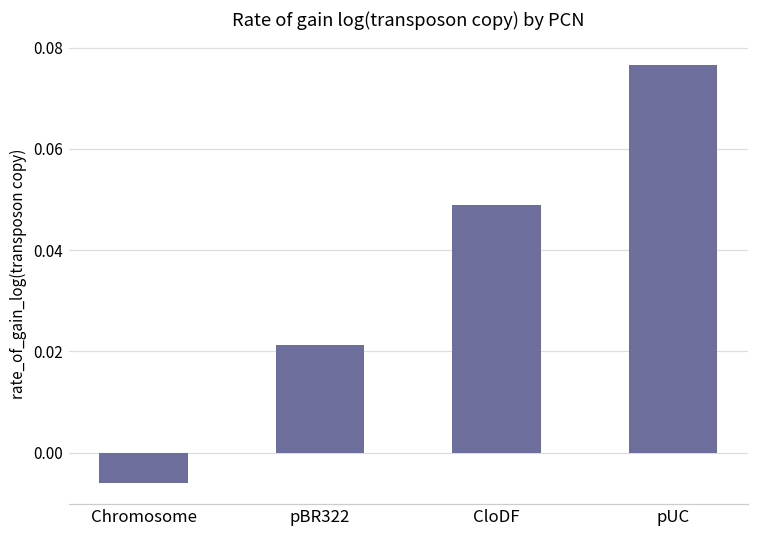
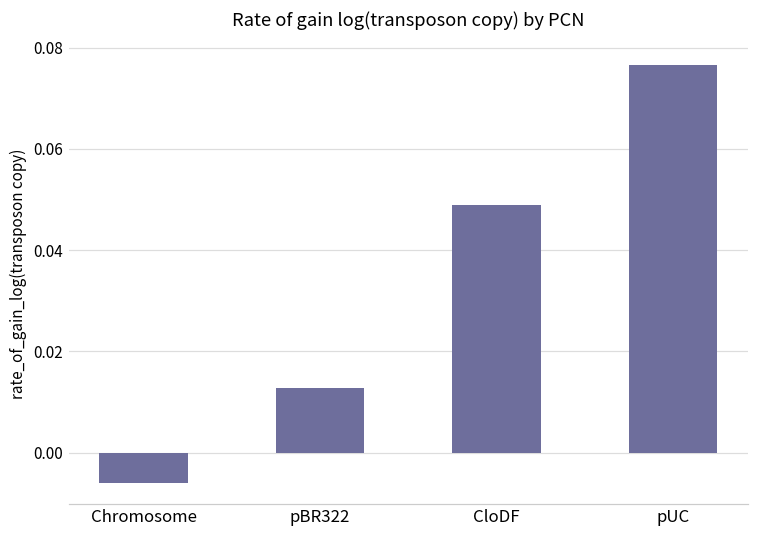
pBR322: 0.021 -> 0.013
